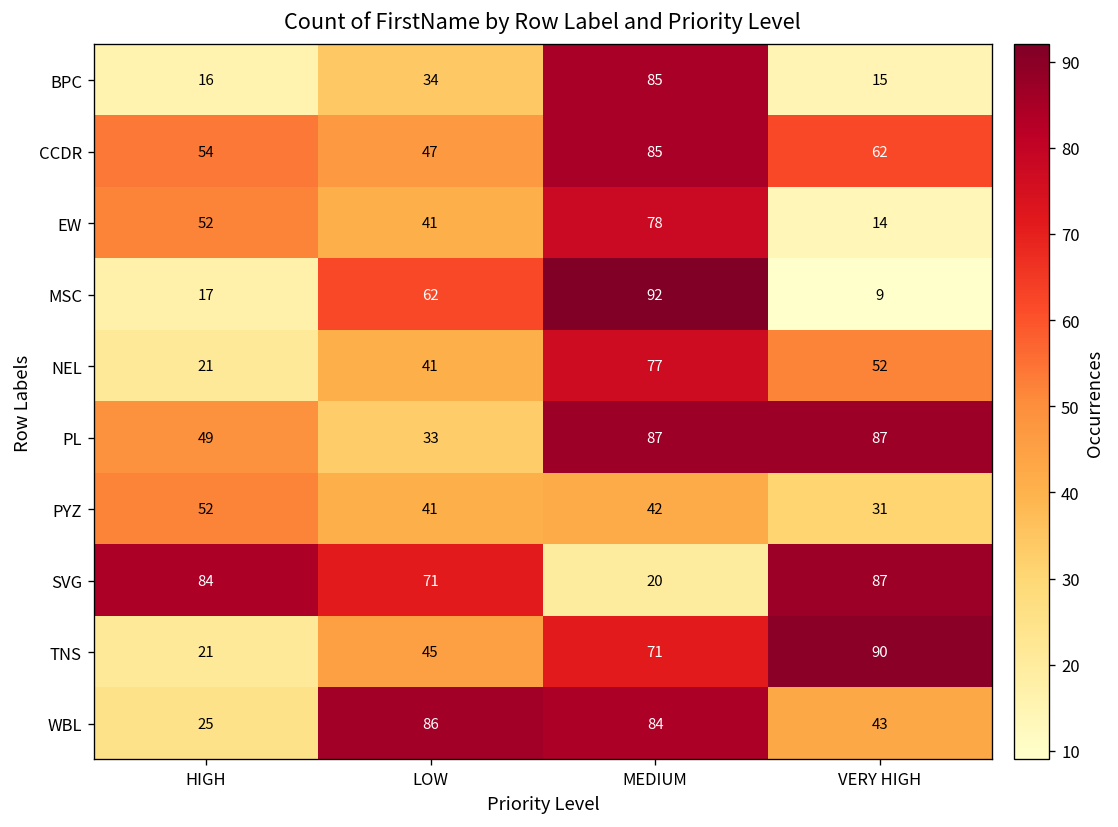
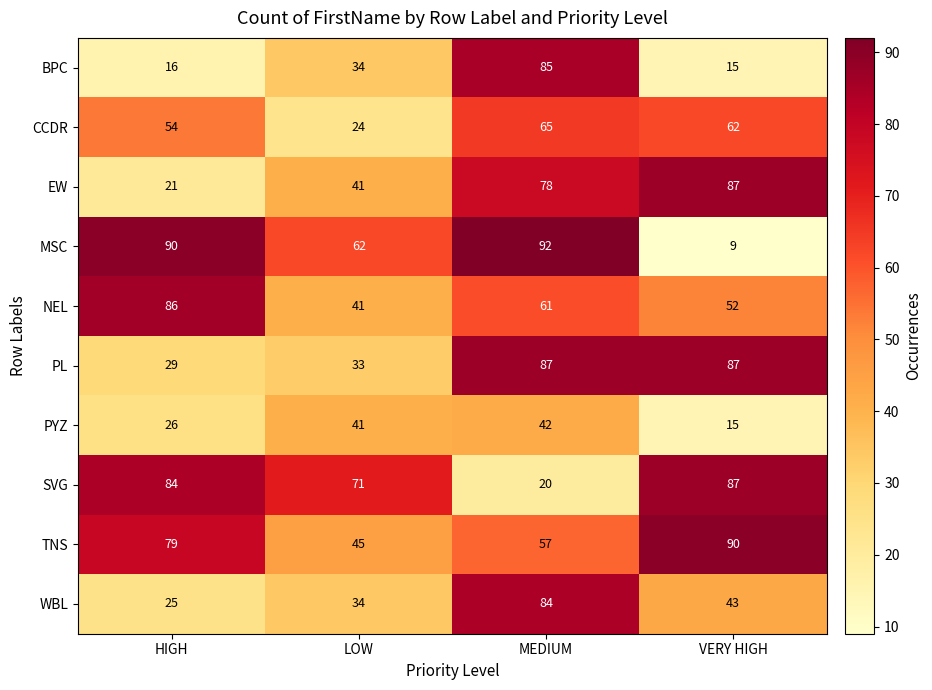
CCDR, LOW: 47 -> 24
CCDR, MEDIUM: 85 -> 65
EW, HIGH: 52 -> 21
EW, VERY HIGH: 14 -> 87
MSC, HIGH: 17 -> 90
NEL, HIGH: 21 -> 86
NEL, MEDIUM: 77 -> 61
PL, HIGH: 49 -> 29
PYZ, HIGH: 52 -> 26
PYZ, VERY HIGH: 31 -> 15
TNS, HIGH: 21 -> 79
TNS, MEDIUM: 71 -> 57
WBL, LOW: 86 -> 34
